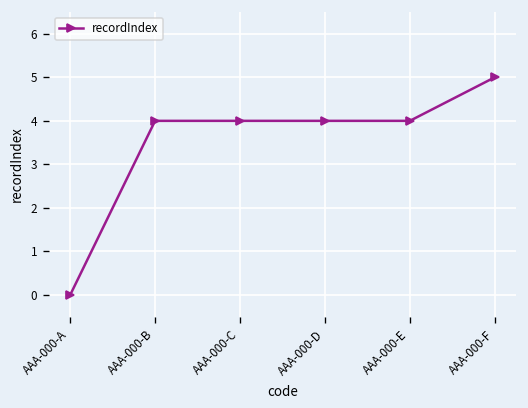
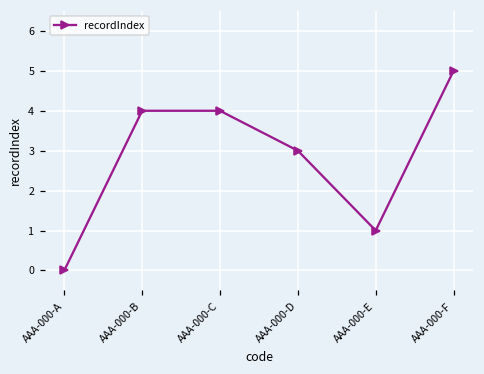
AAA-000-D: 4 -> 3
AAA-000-E: 4 -> 1
